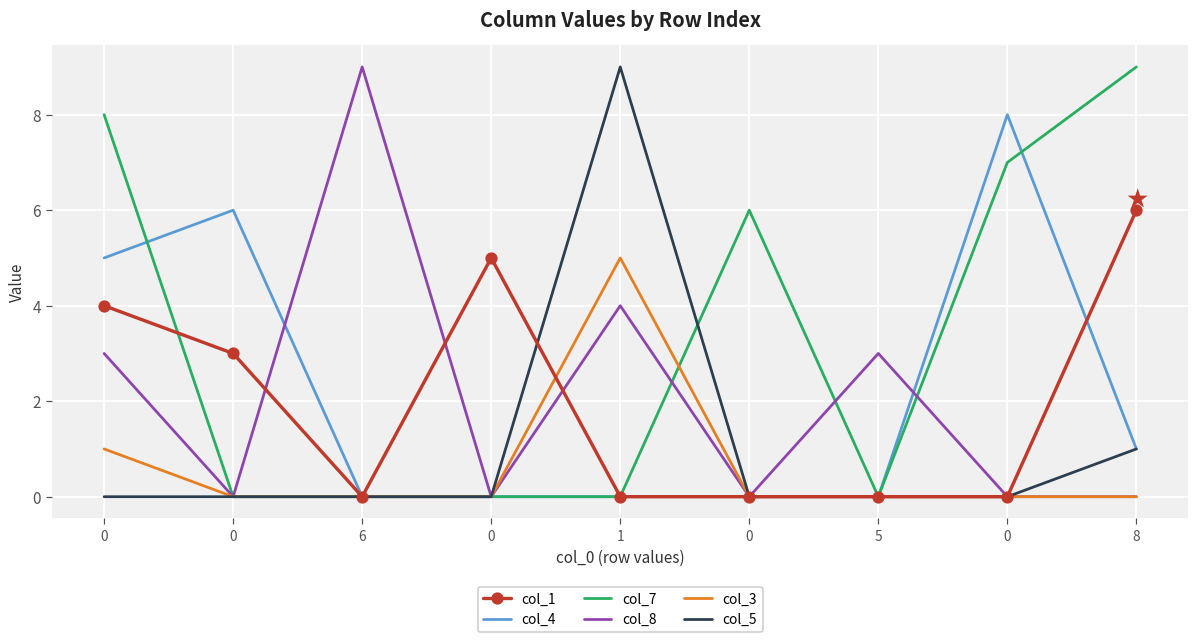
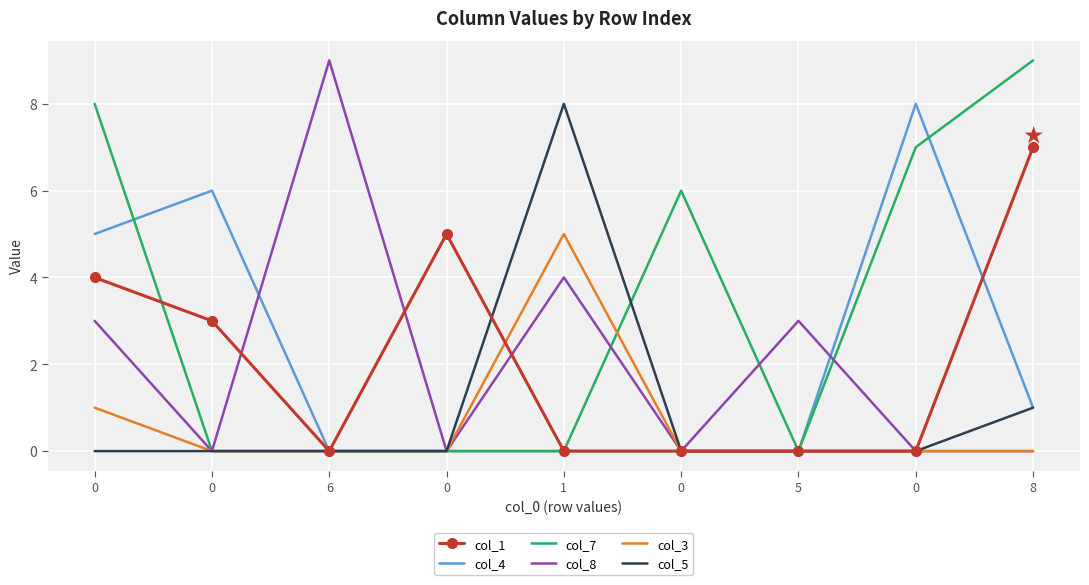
col_5, 1: 9 -> 8
col_1, 8: 6 -> 7
